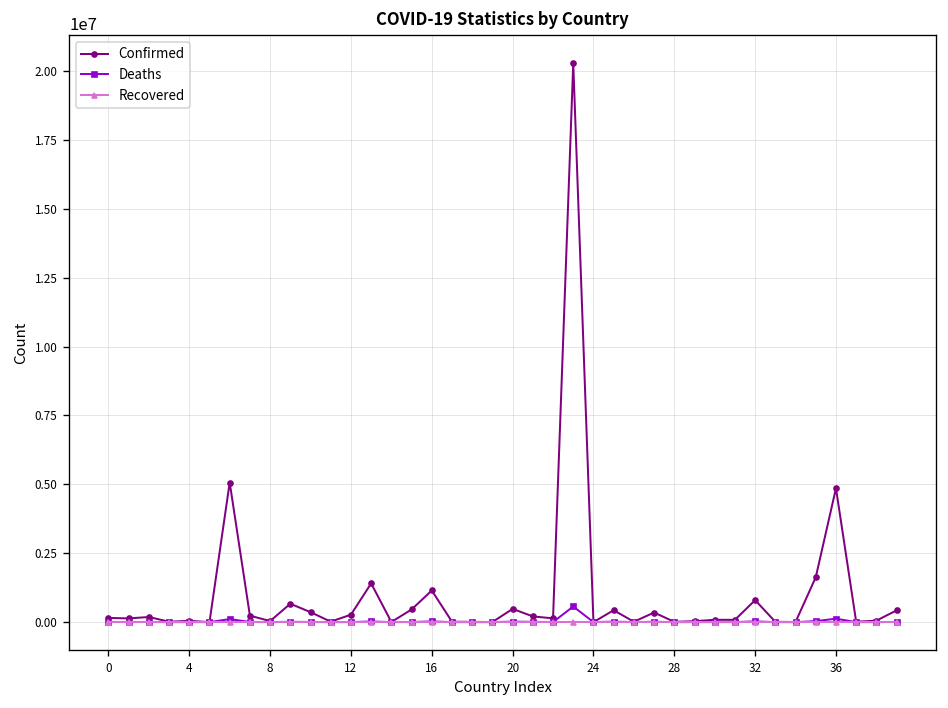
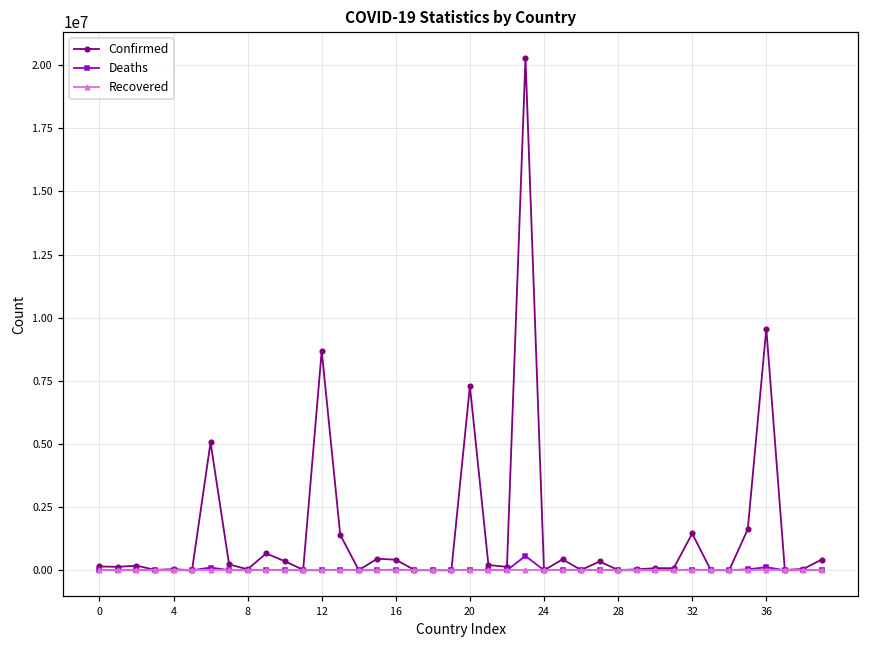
Confirmed, 12: 300000 -> 8700000
Confirmed, 16: 1100000 -> 400000
Confirmed, 20: 500000 -> 7300000
Confirmed, 32: 800000 -> 1500000
Confirmed, 36: 4900000 -> 9600000
